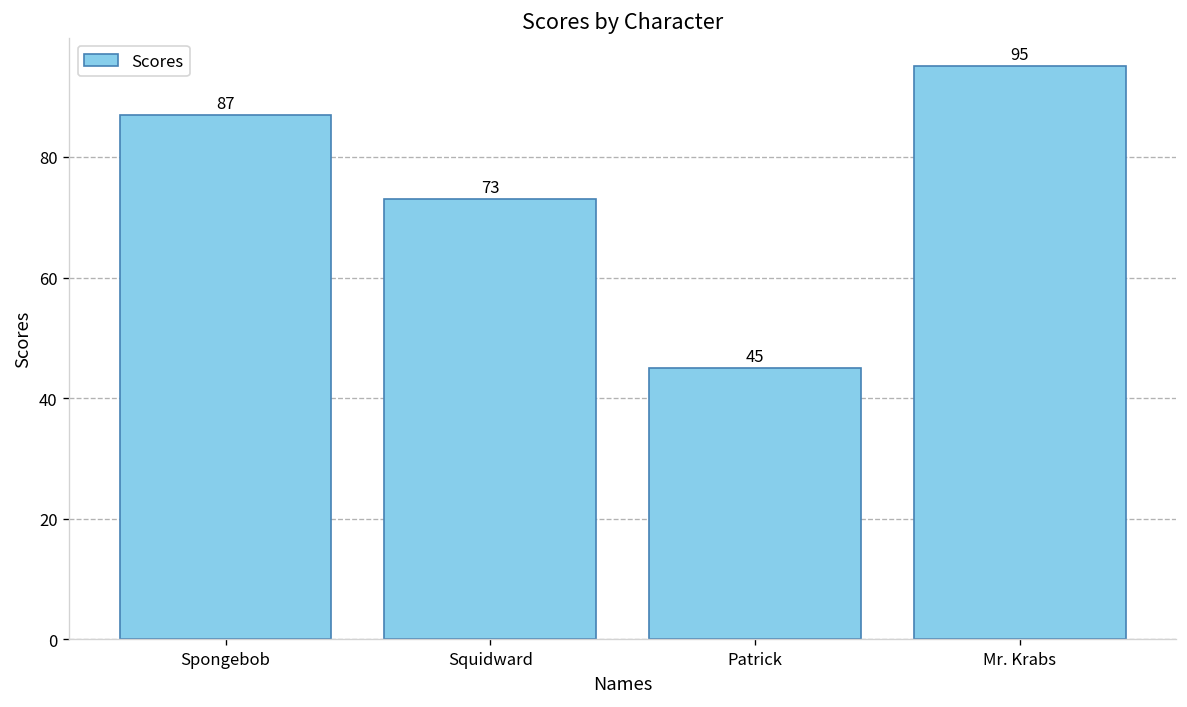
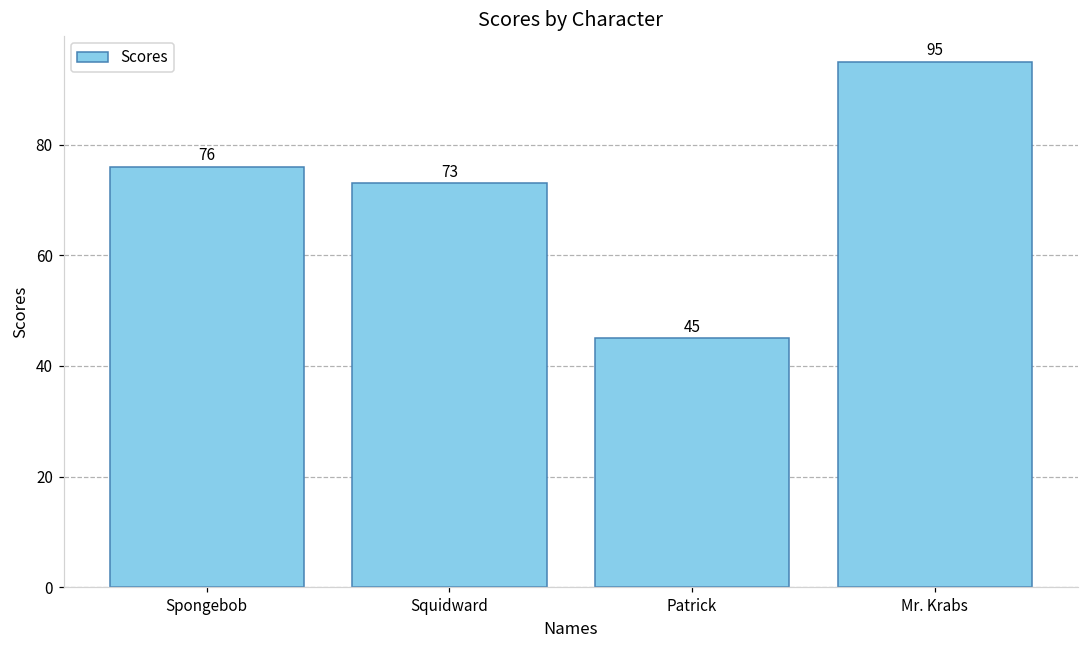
Spongebob: 87 -> 76
